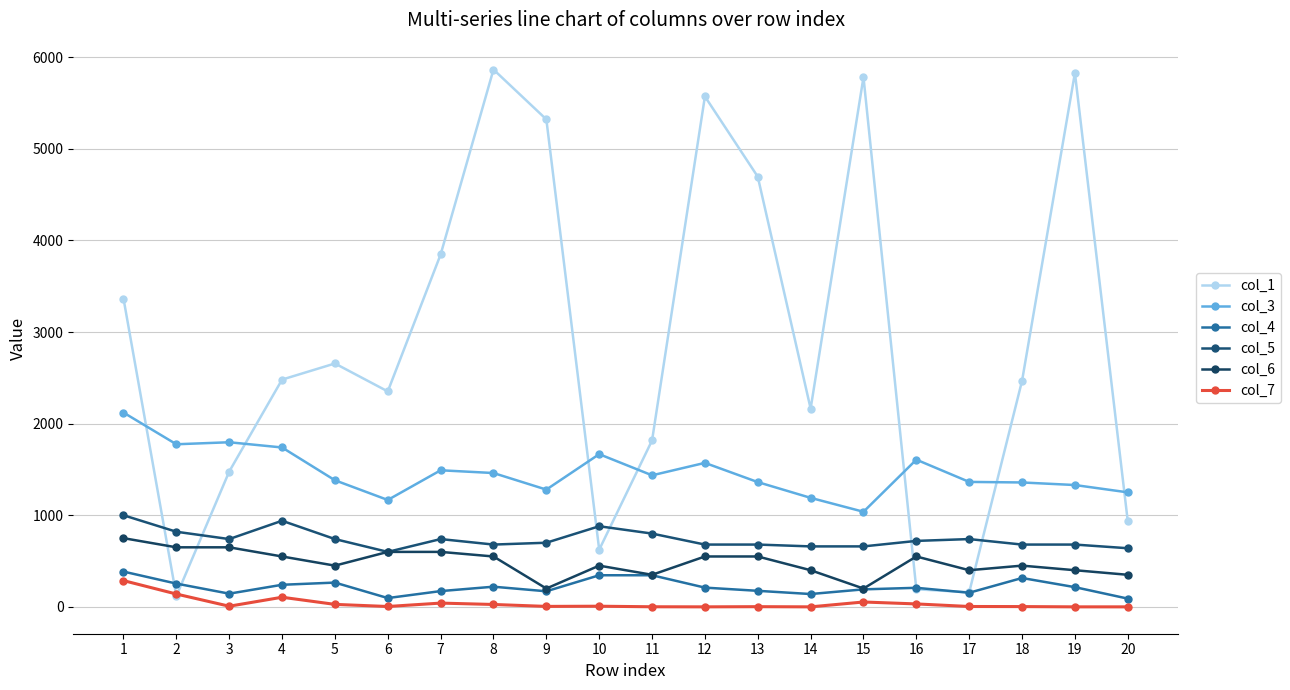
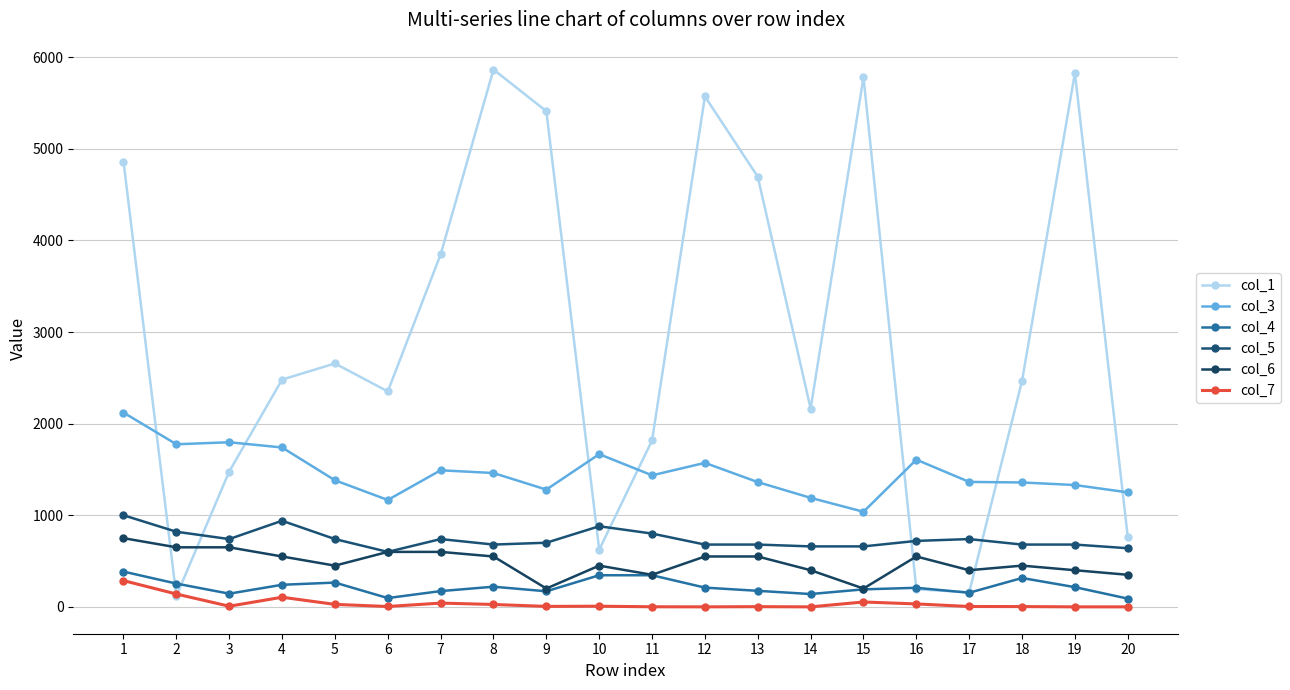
col_1, 1: 3400 -> 4900
col_1, 9: 5300 -> 5400
col_1, 20: 900 -> 800
